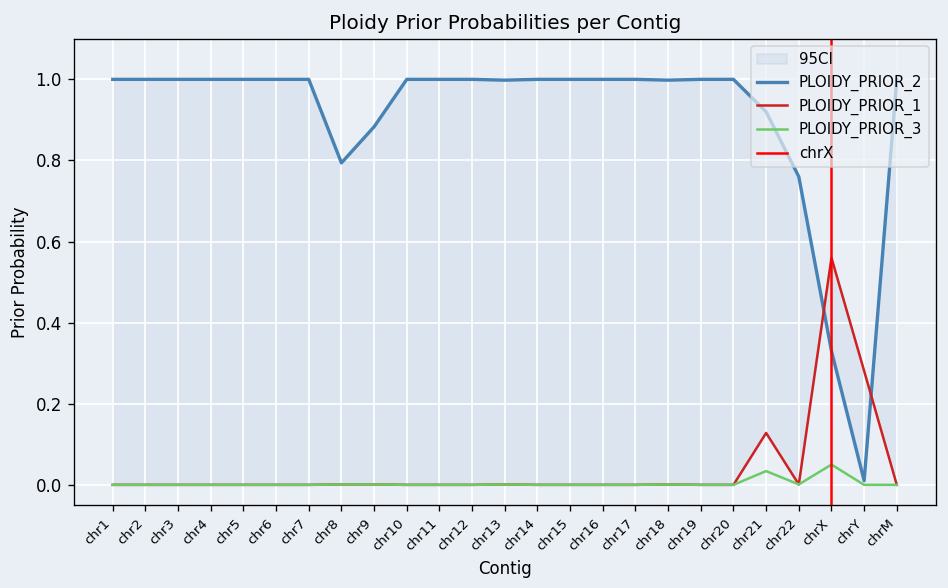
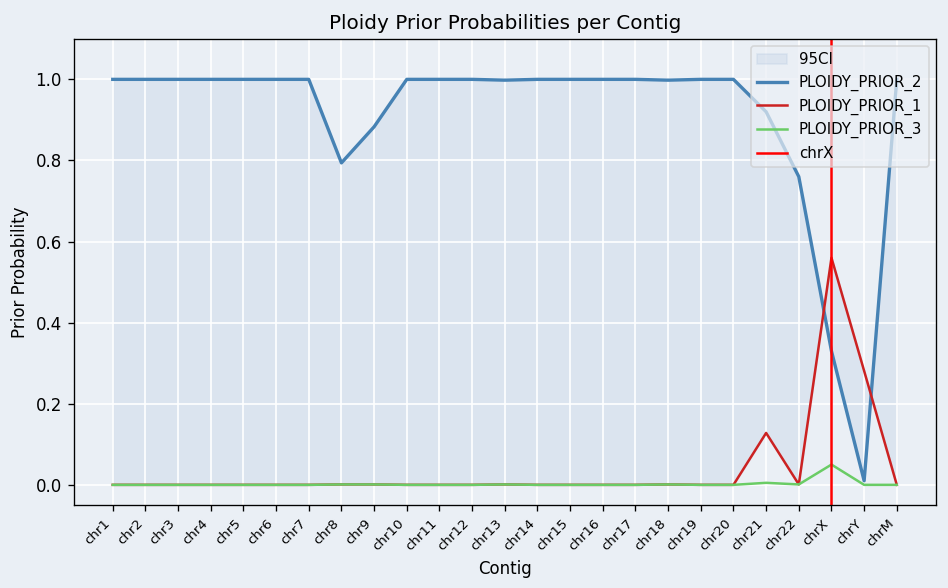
PLOIDY_PRIOR_3, chr21: 0.03 -> 0.01
